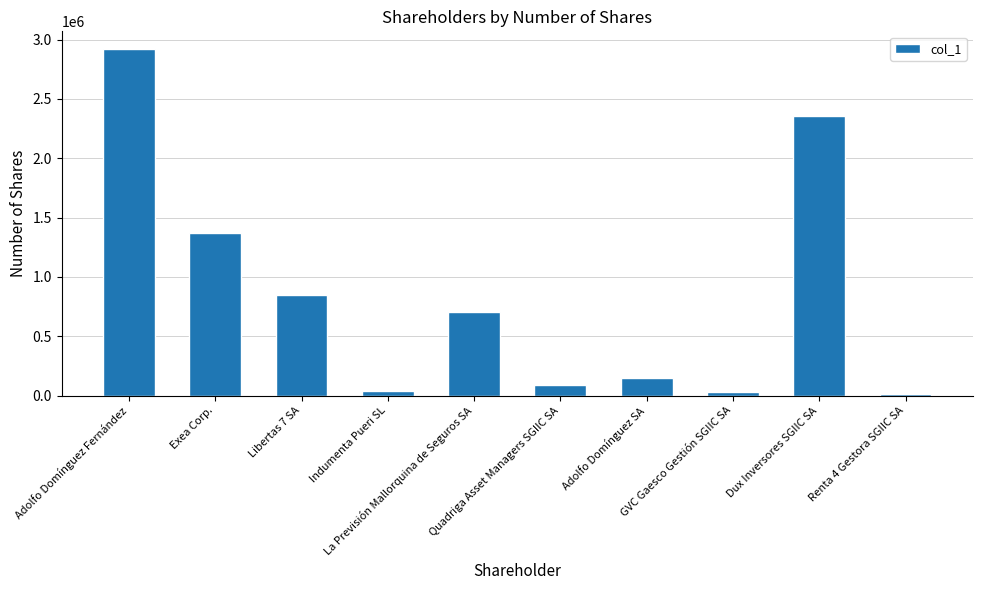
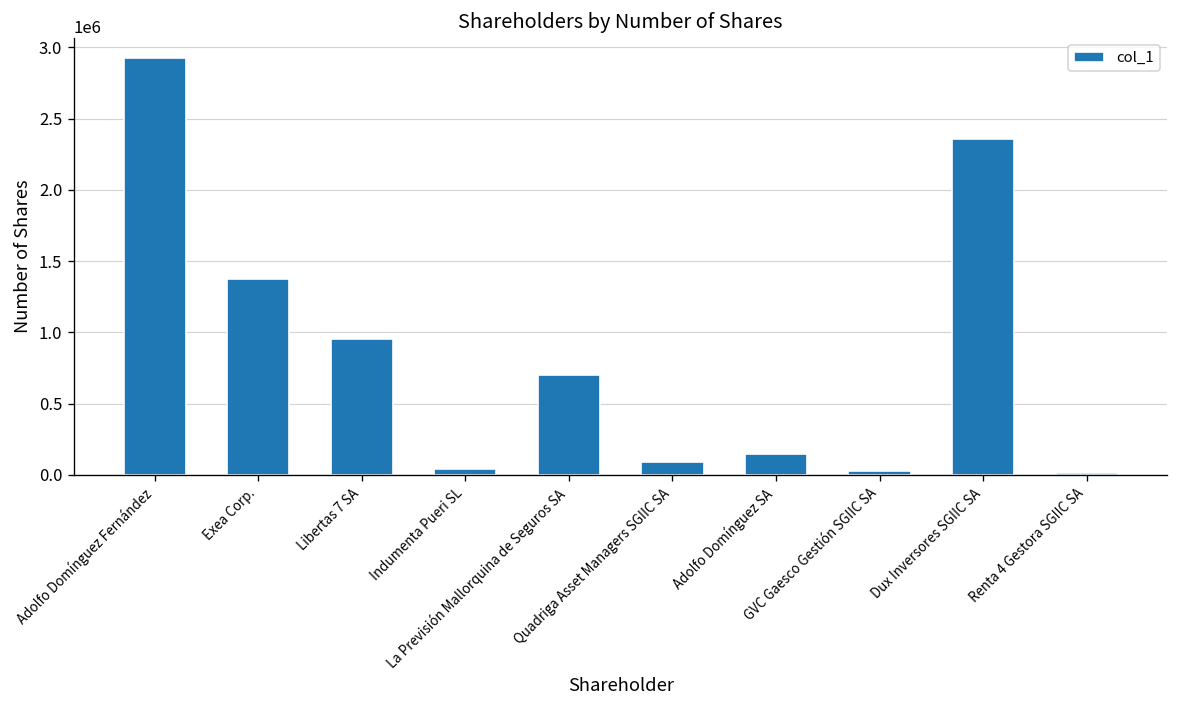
Libertas 7 SA: 840000 -> 950000
